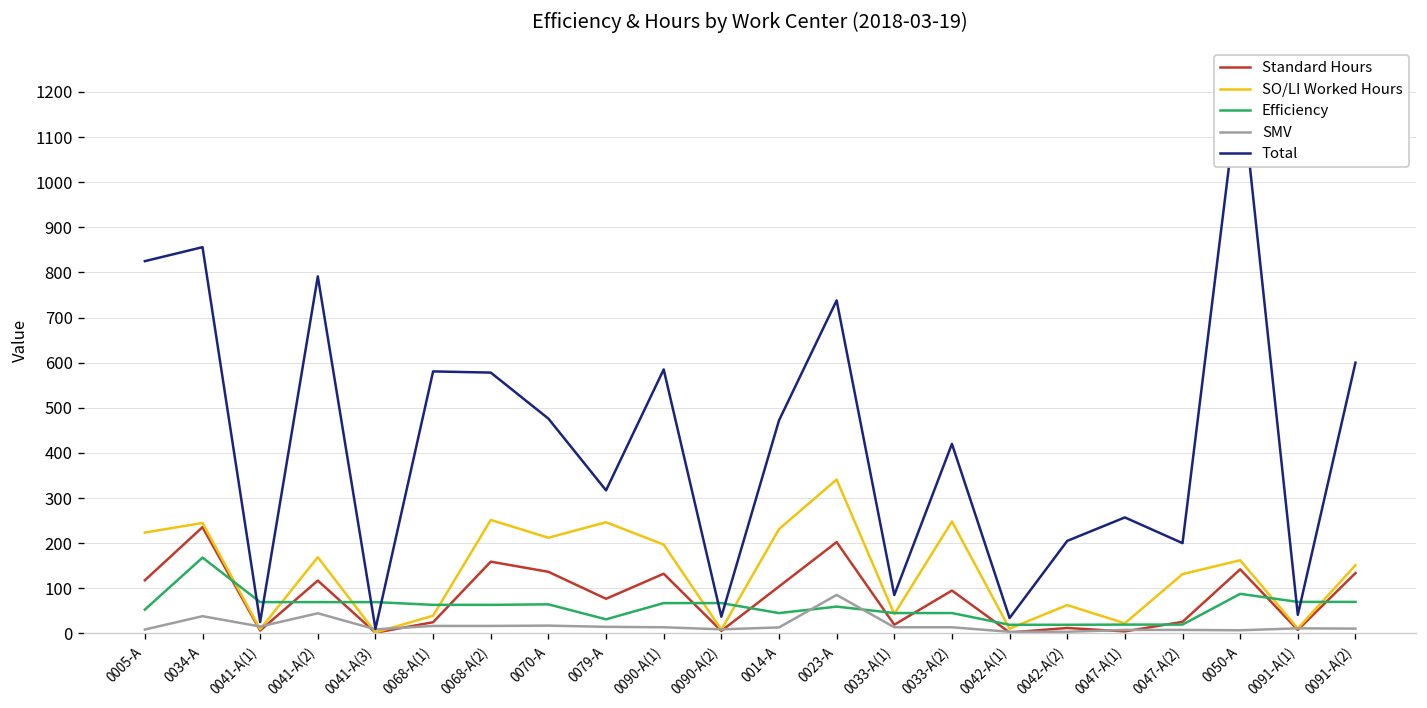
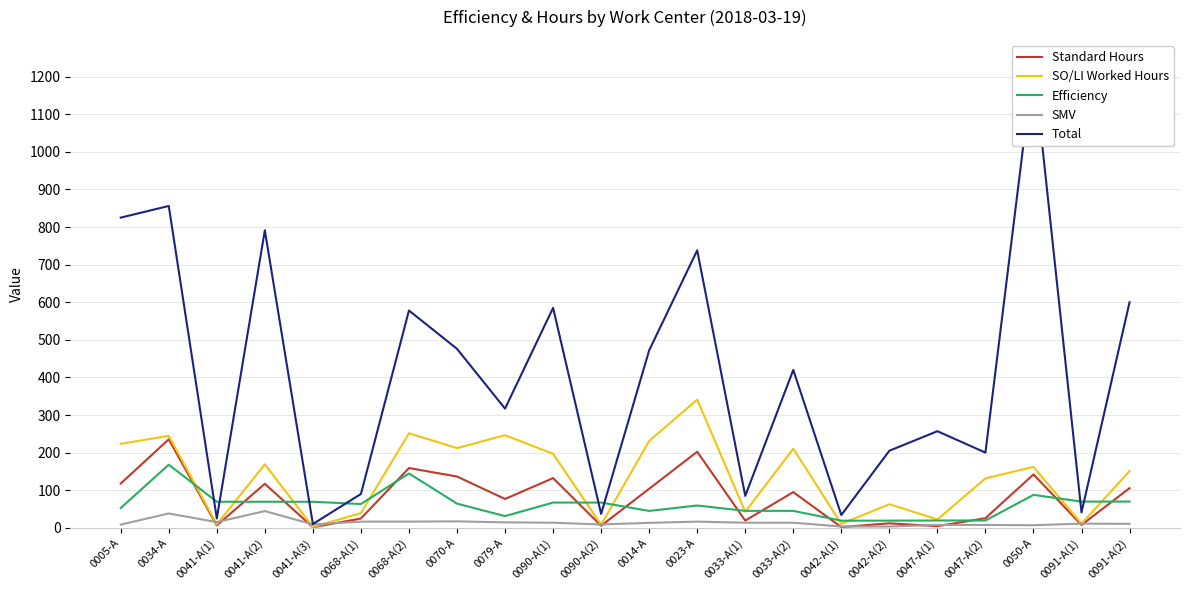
Total, 0068-A(1): 580 -> 90
Efficiency, 0068-A(2): 60 -> 140
SMV, 0023-A: 90 -> 20
SO/LI Worked Hours, 0033-A(2): 250 -> 210
Standard Hours, 0091-A(2): 130 -> 110
